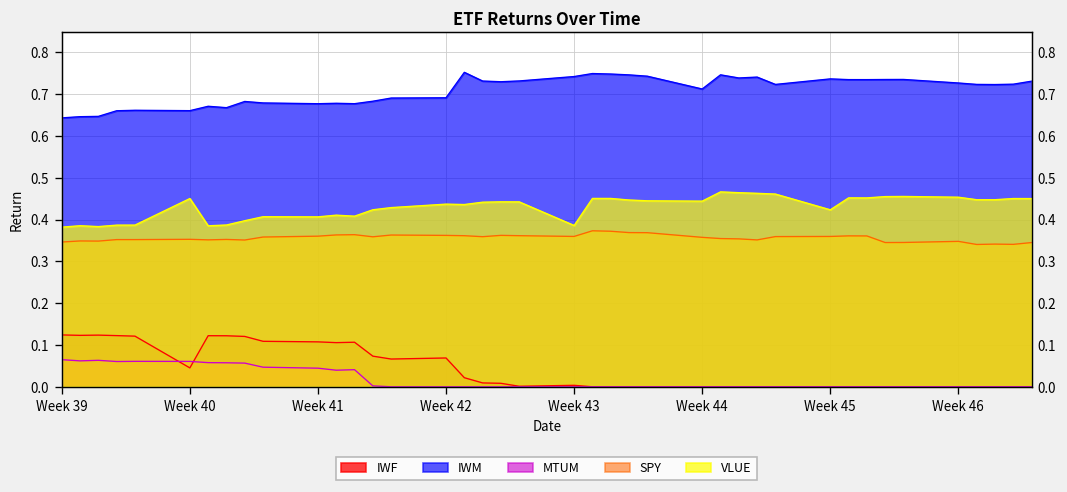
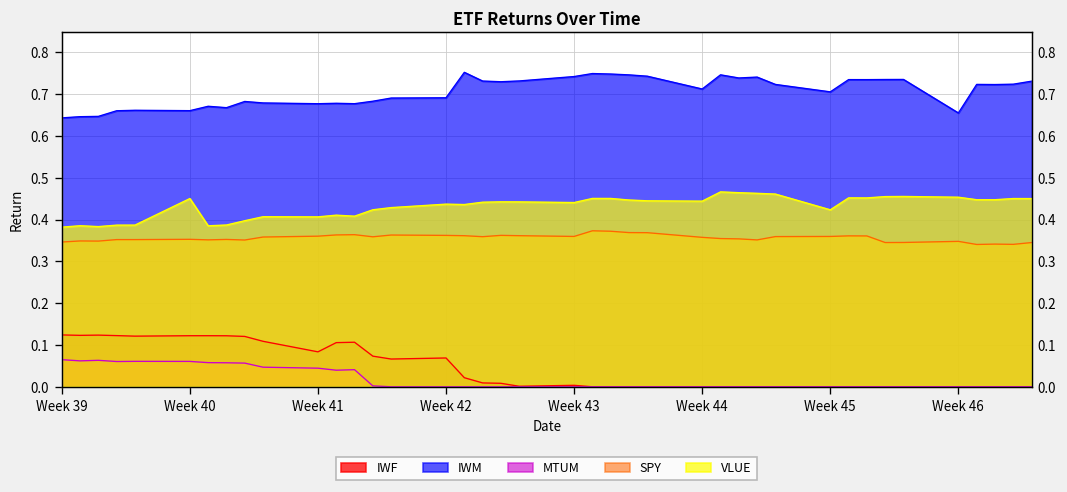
IWF, Week 40: 0.05 -> 0.12
IWF, Week 41: 0.11 -> 0.08
VLUE, Week 43: 0.39 -> 0.44
IWM, Week 45: 0.74 -> 0.71
IWM, Week 46: 0.73 -> 0.66
